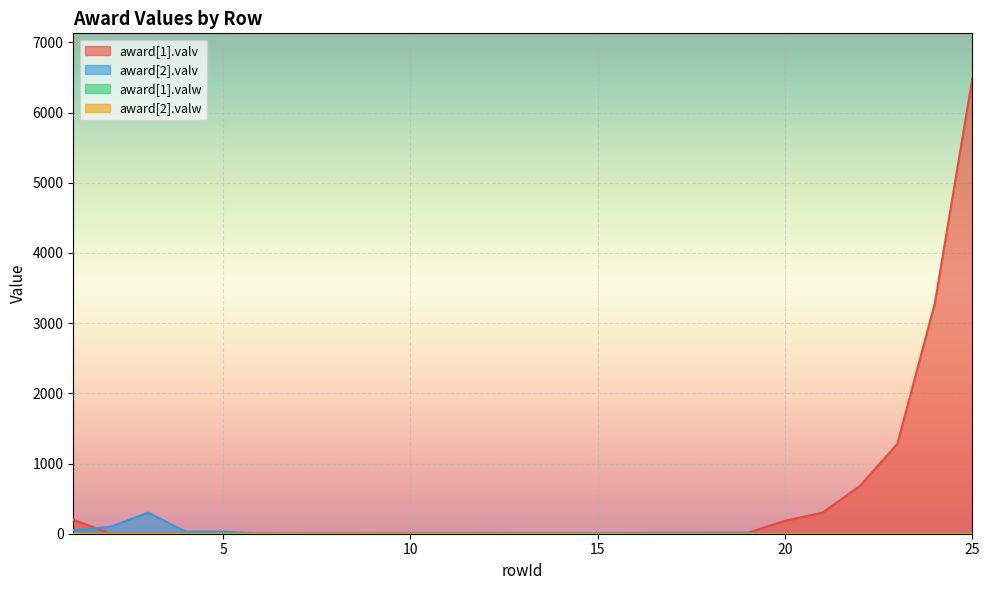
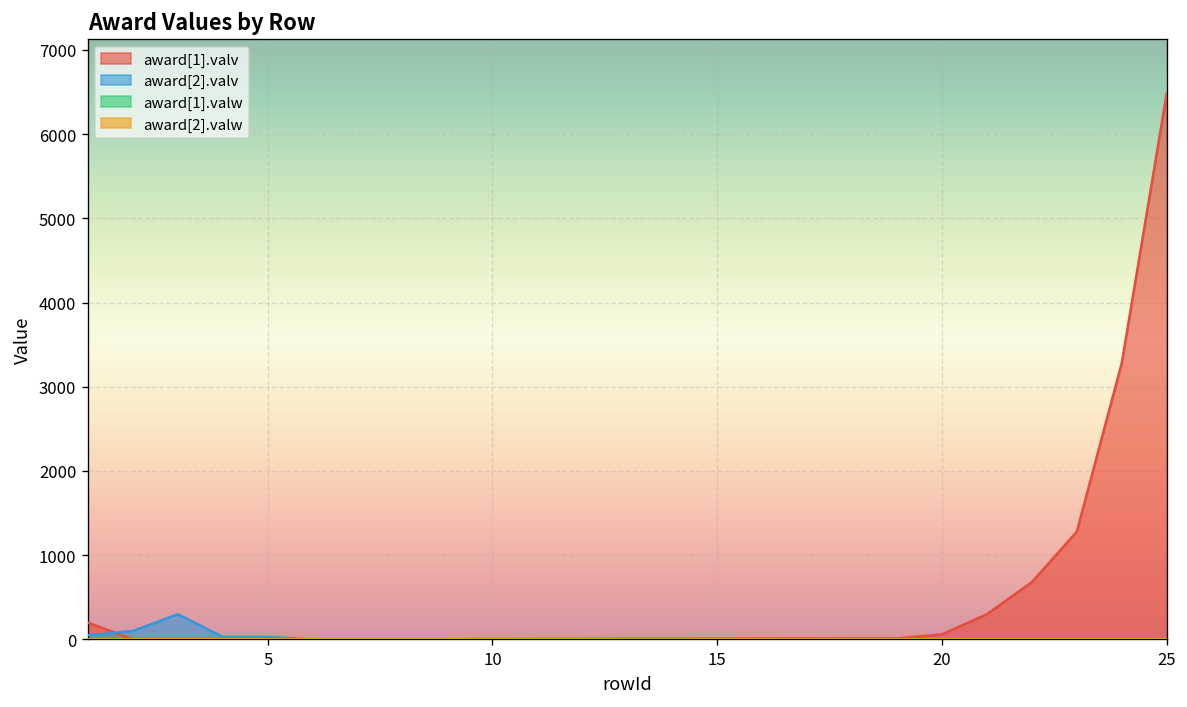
award[1].valv, 20: 200 -> 100
